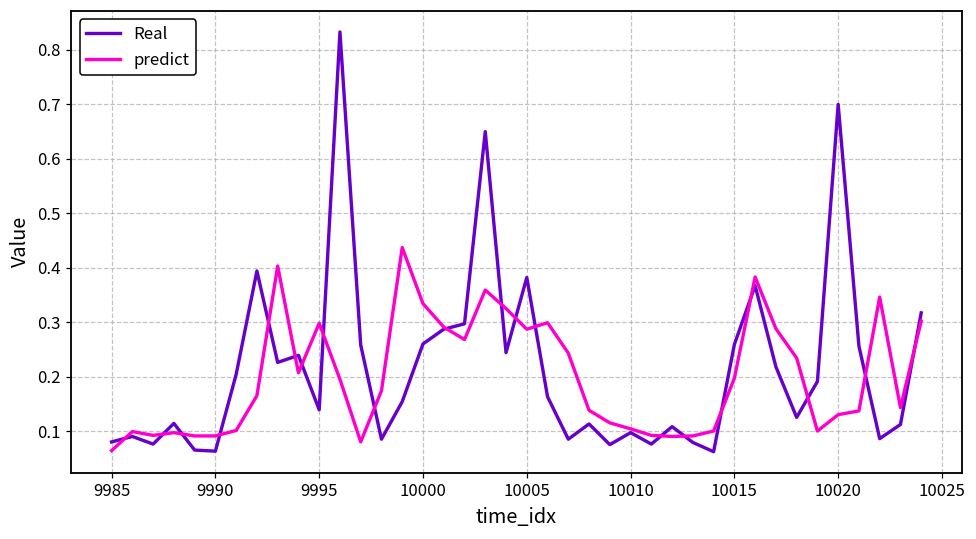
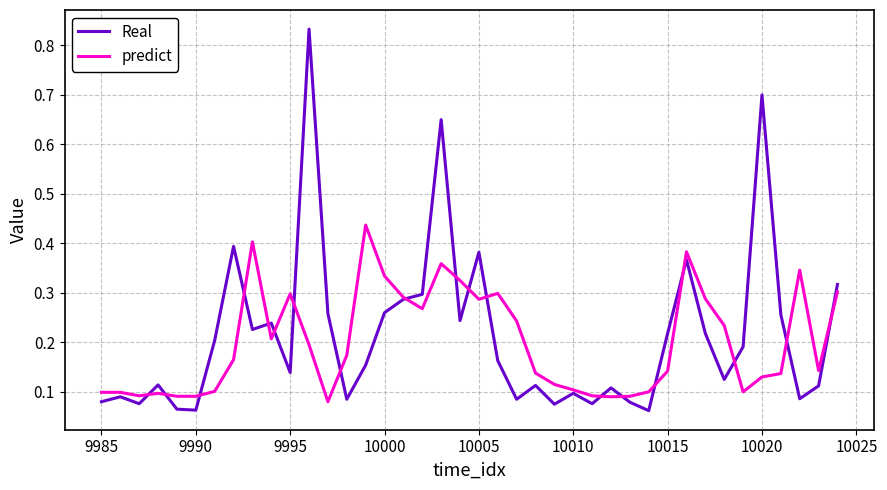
predict, 9985: 0.06 -> 0.10
Real, 10015: 0.26 -> 0.22
predict, 10015: 0.20 -> 0.14
